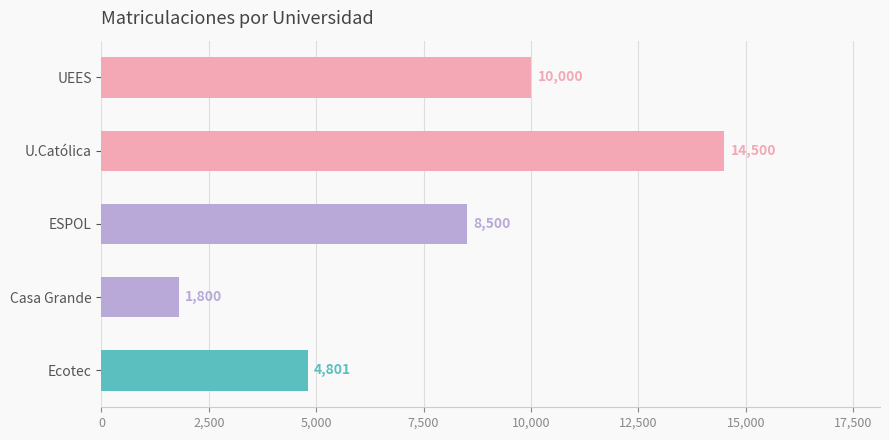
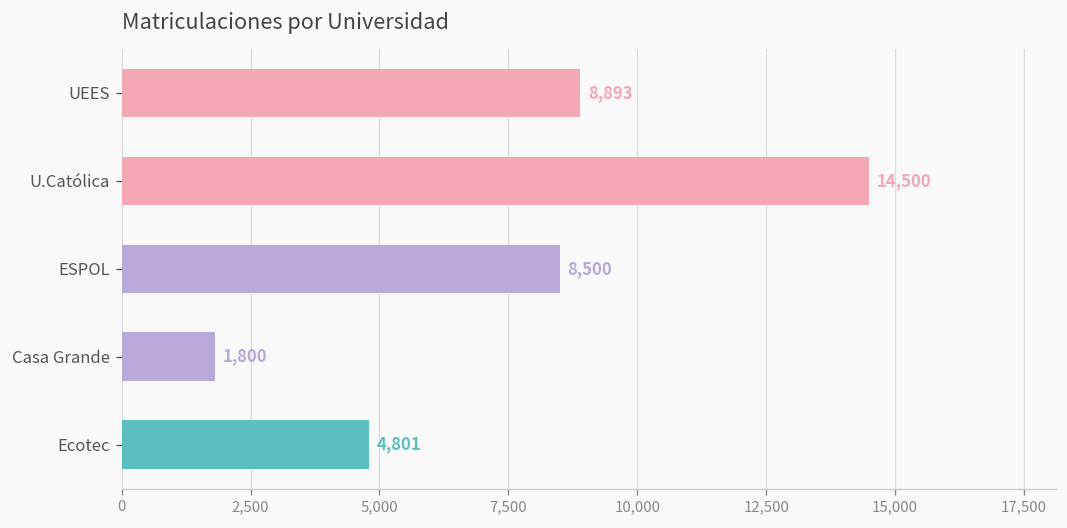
UEES: 10,000 -> 8,893
